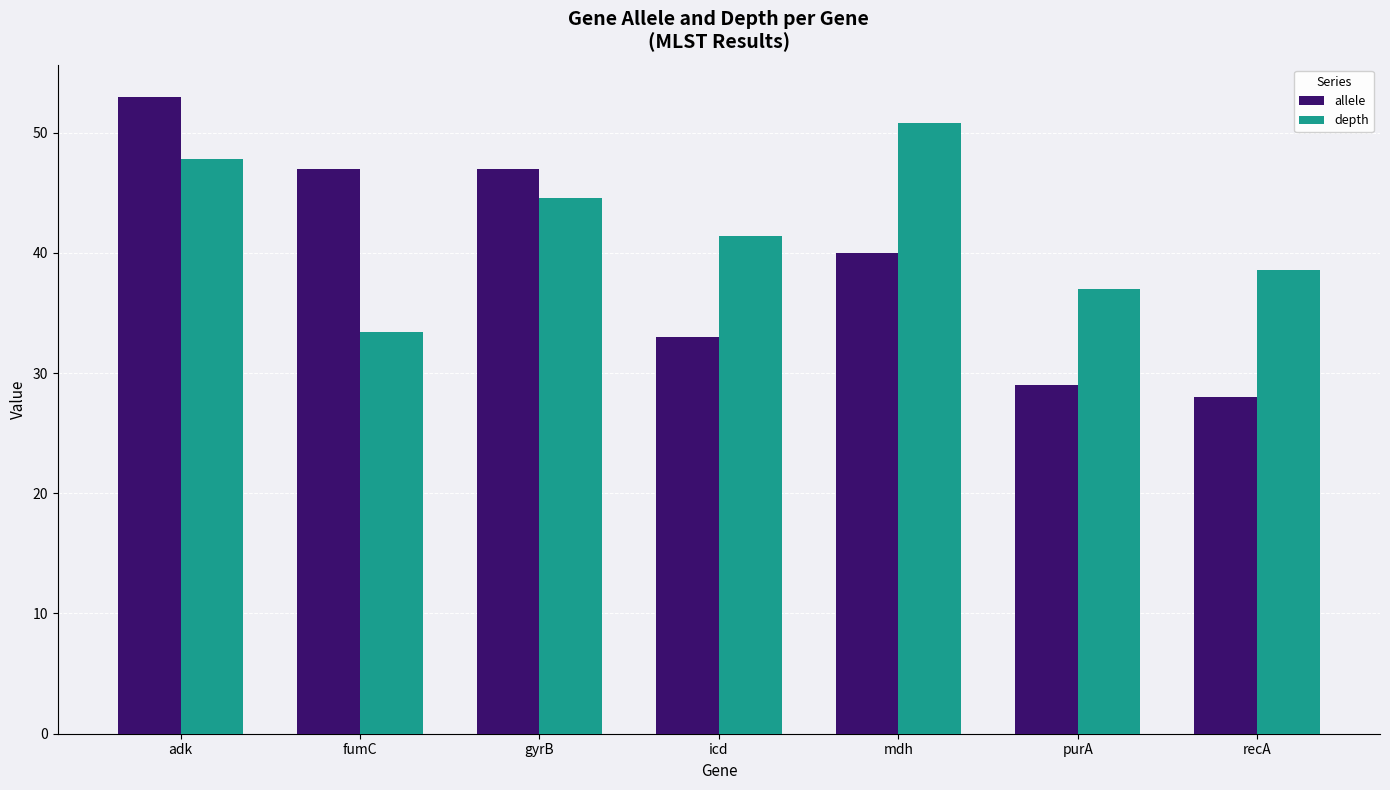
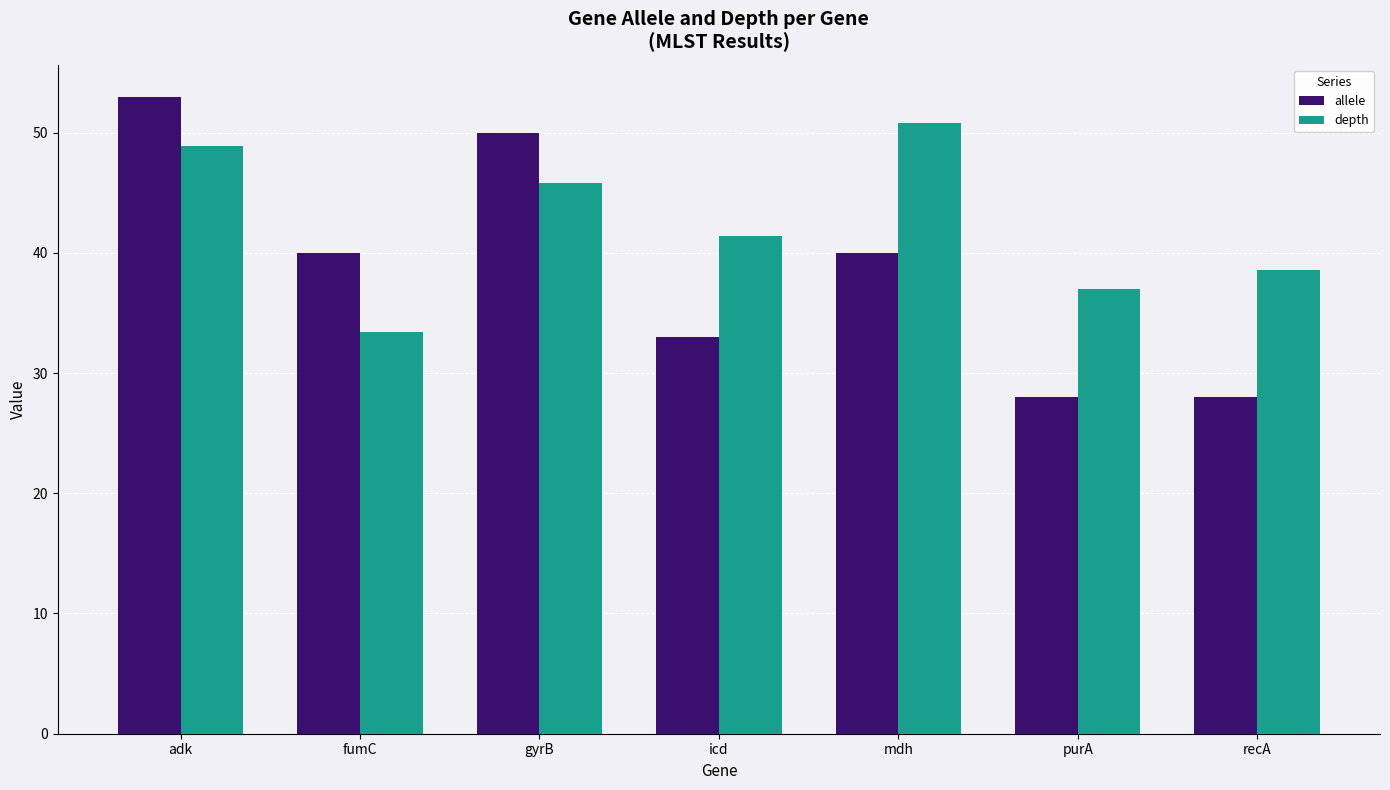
depth, adk: 47.8 -> 48.9
allele, fumC: 47 -> 40
allele, gyrB: 47 -> 50
depth, gyrB: 44.6 -> 45.8
allele, purA: 29 -> 28
